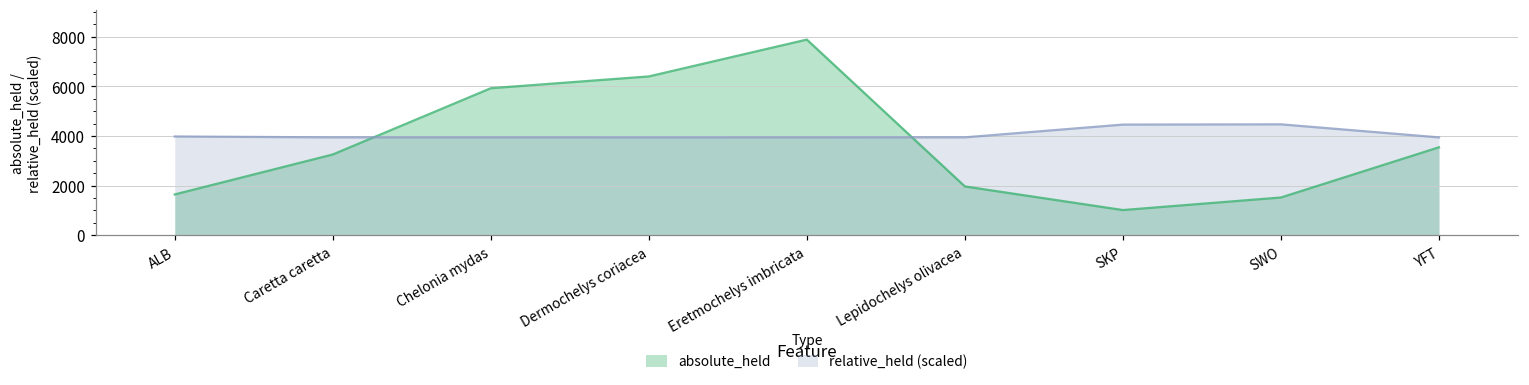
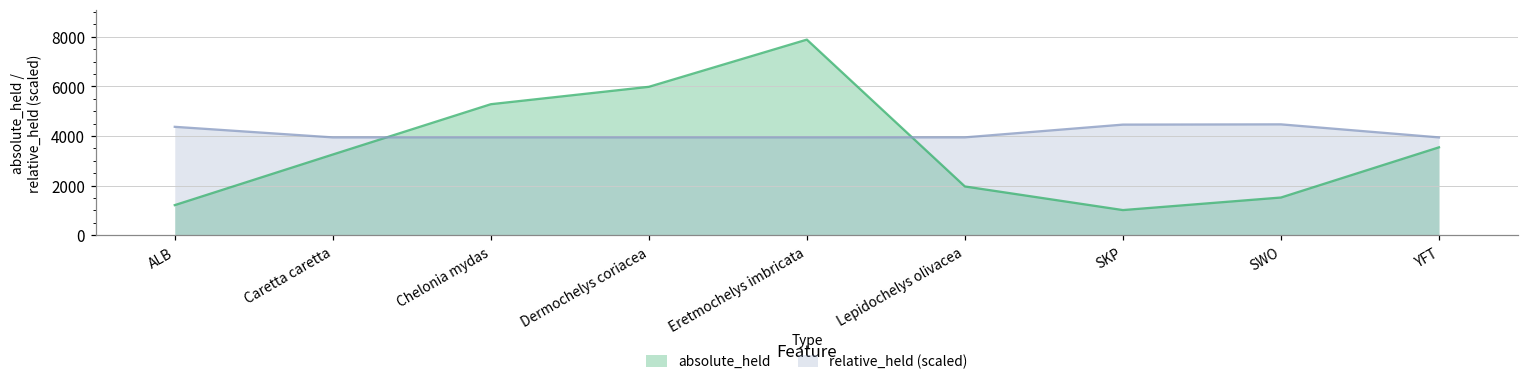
absolute_held, ALB: 1600 -> 1200
relative_held (scaled), ALB: 4000 -> 4400
absolute_held, Chelonia mydas: 5900 -> 5300
absolute_held, Dermochelys coriacea: 6400 -> 6000
